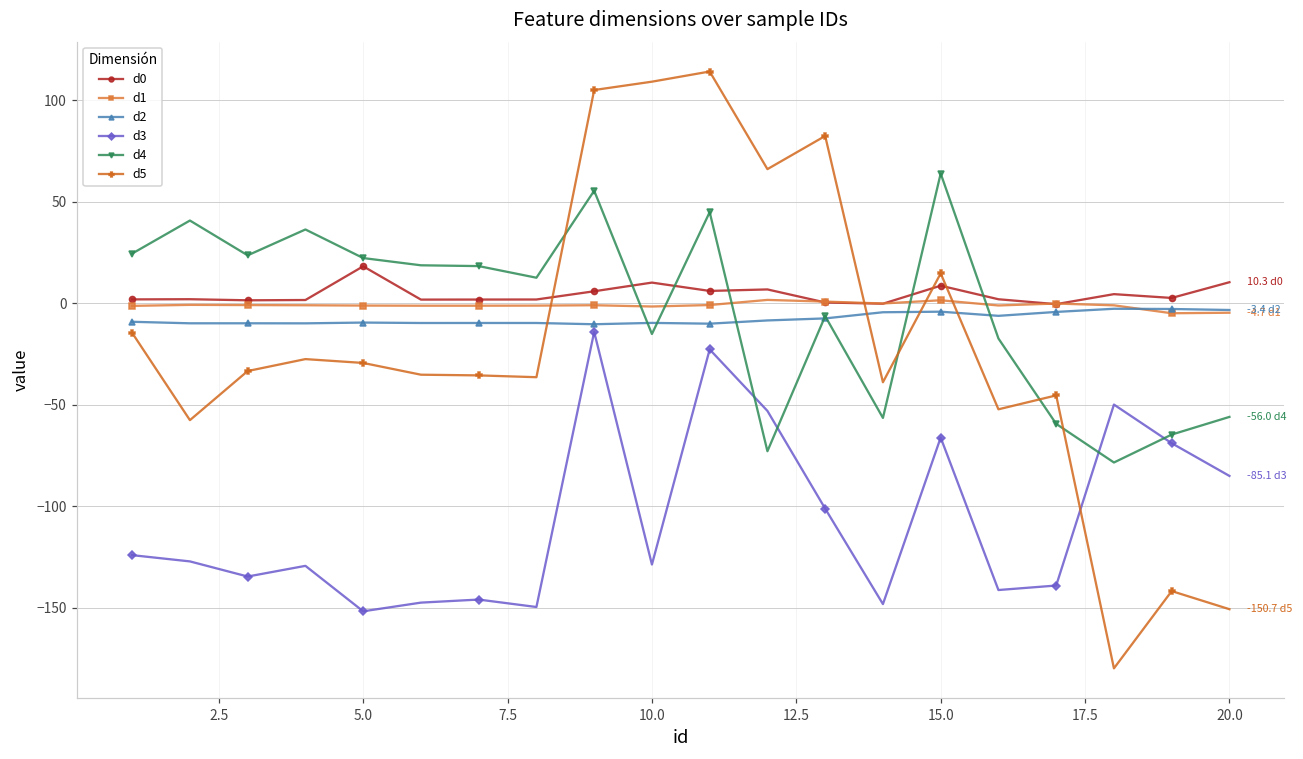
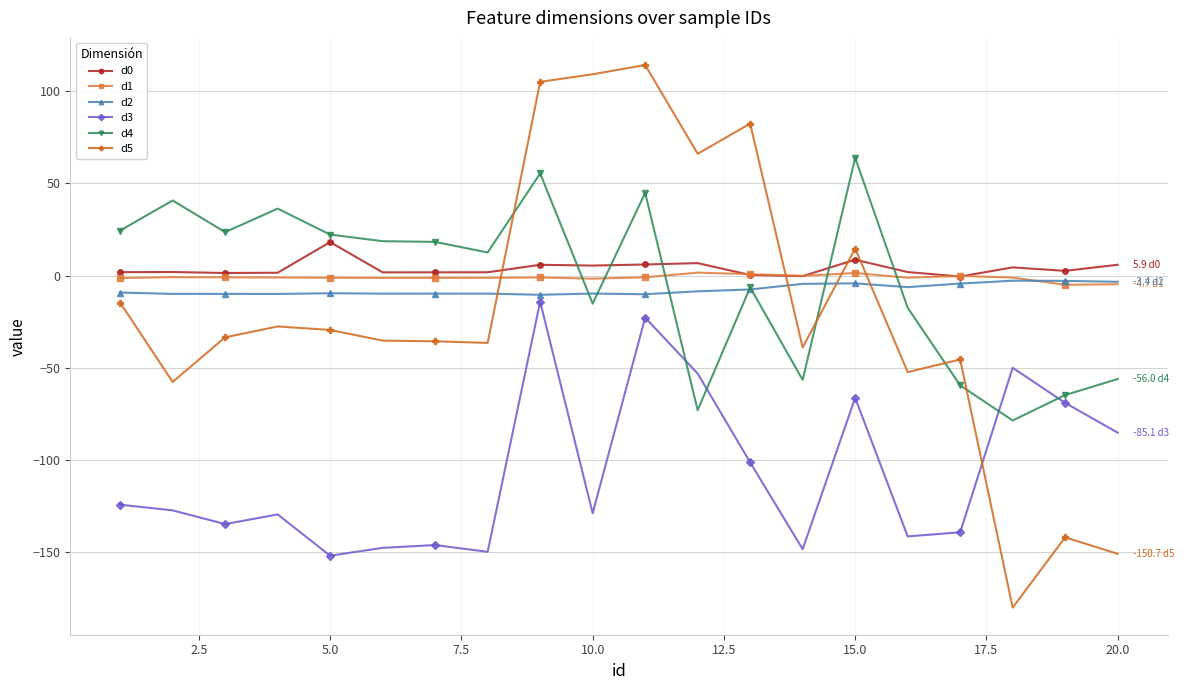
d0, 10.0: 10 -> 5
d0, 20.0: 10.3 -> 5.9
